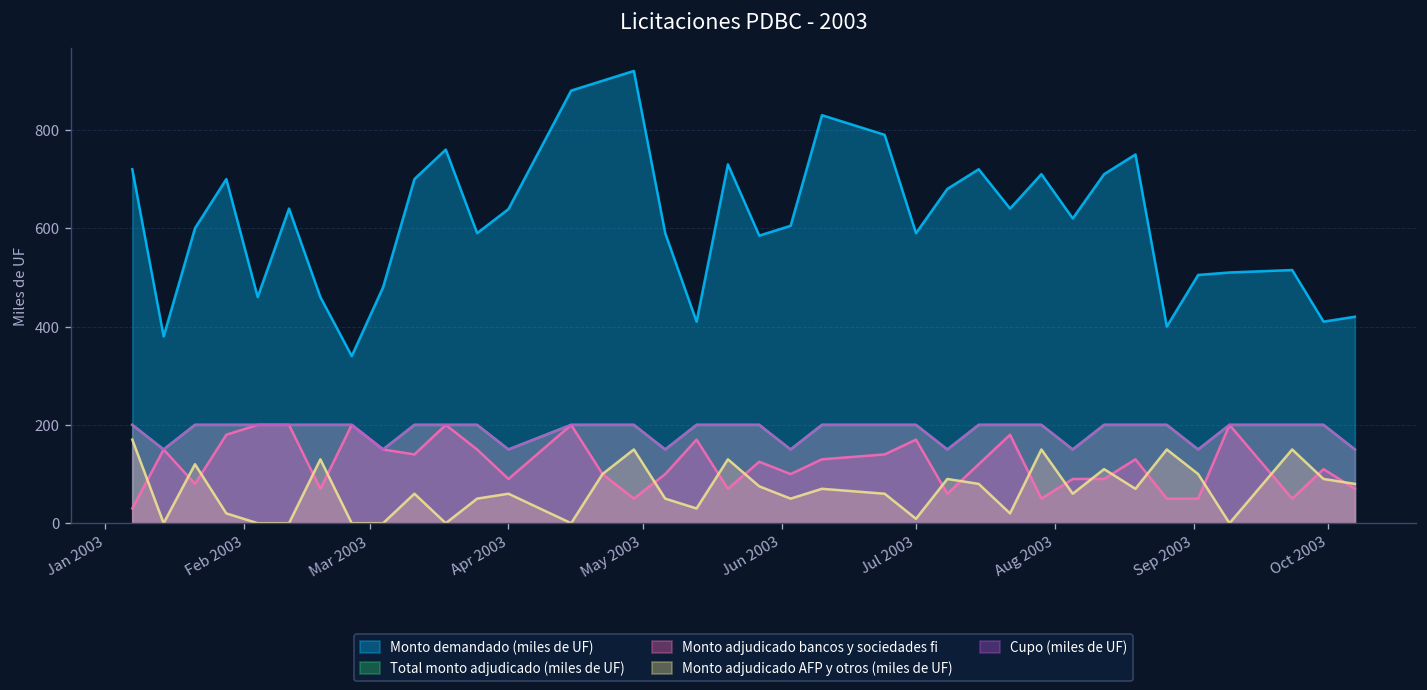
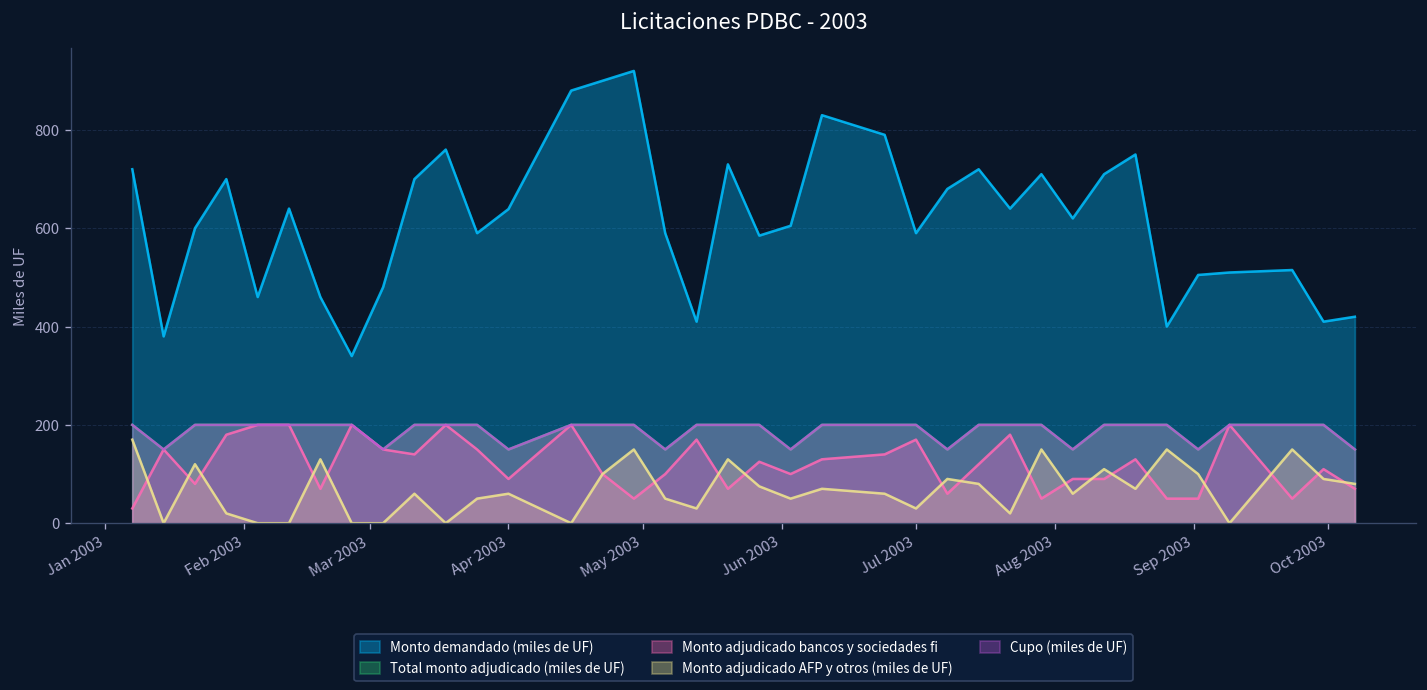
Monto adjudicado AFP y otros (miles de UF), Jul 2003: 10 -> 30
